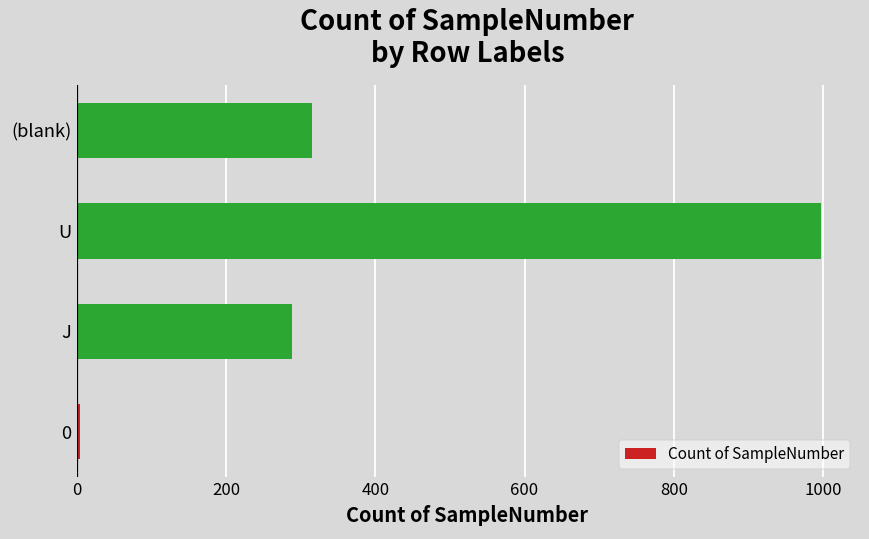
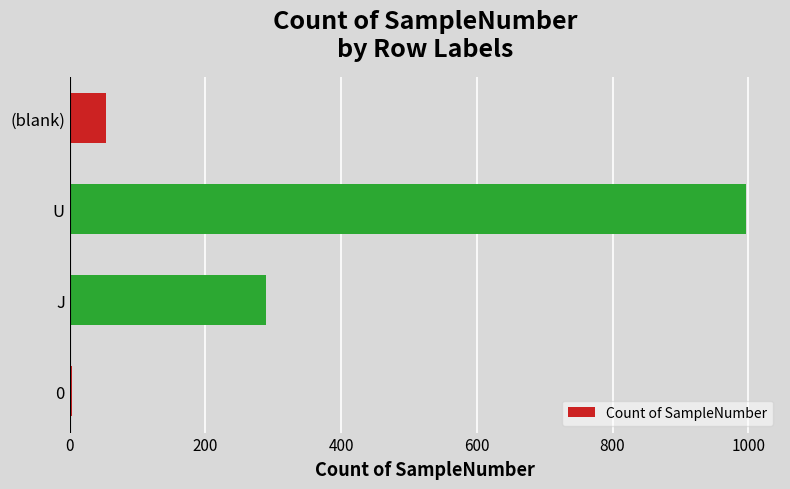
(blank): 320 -> 50
